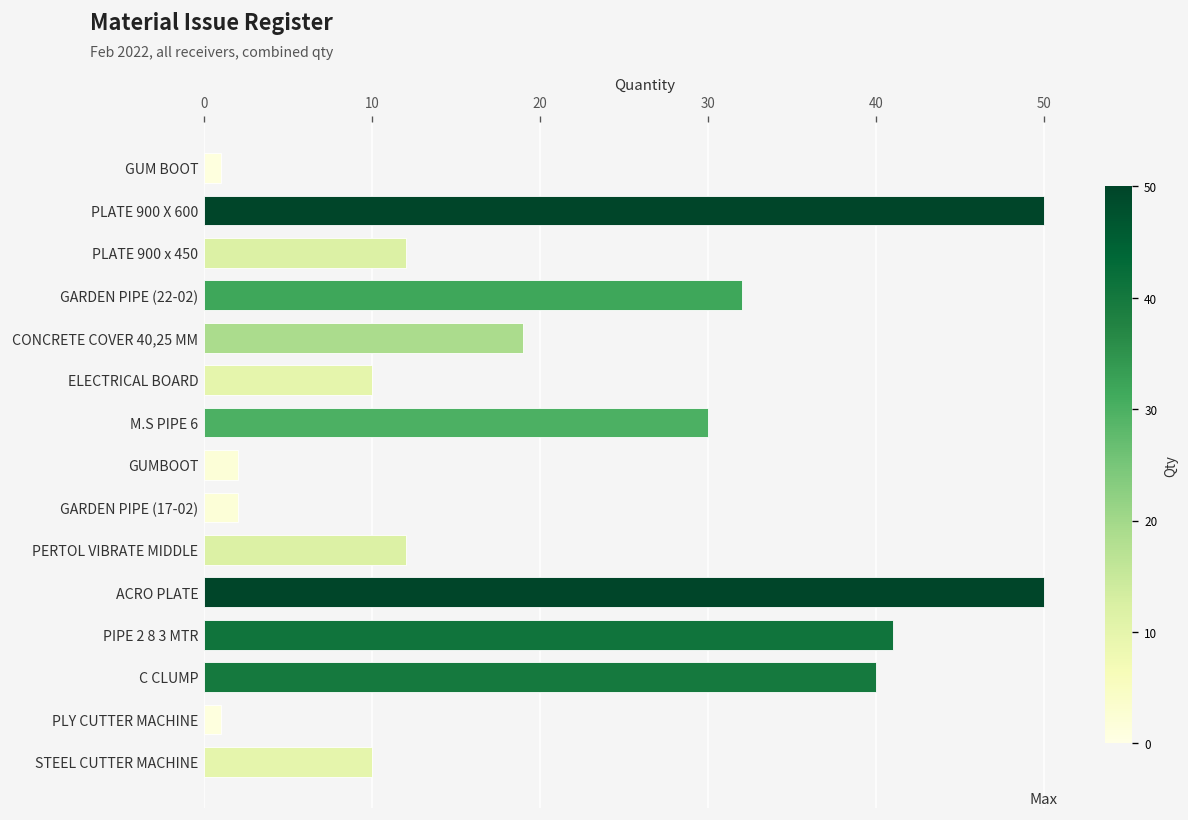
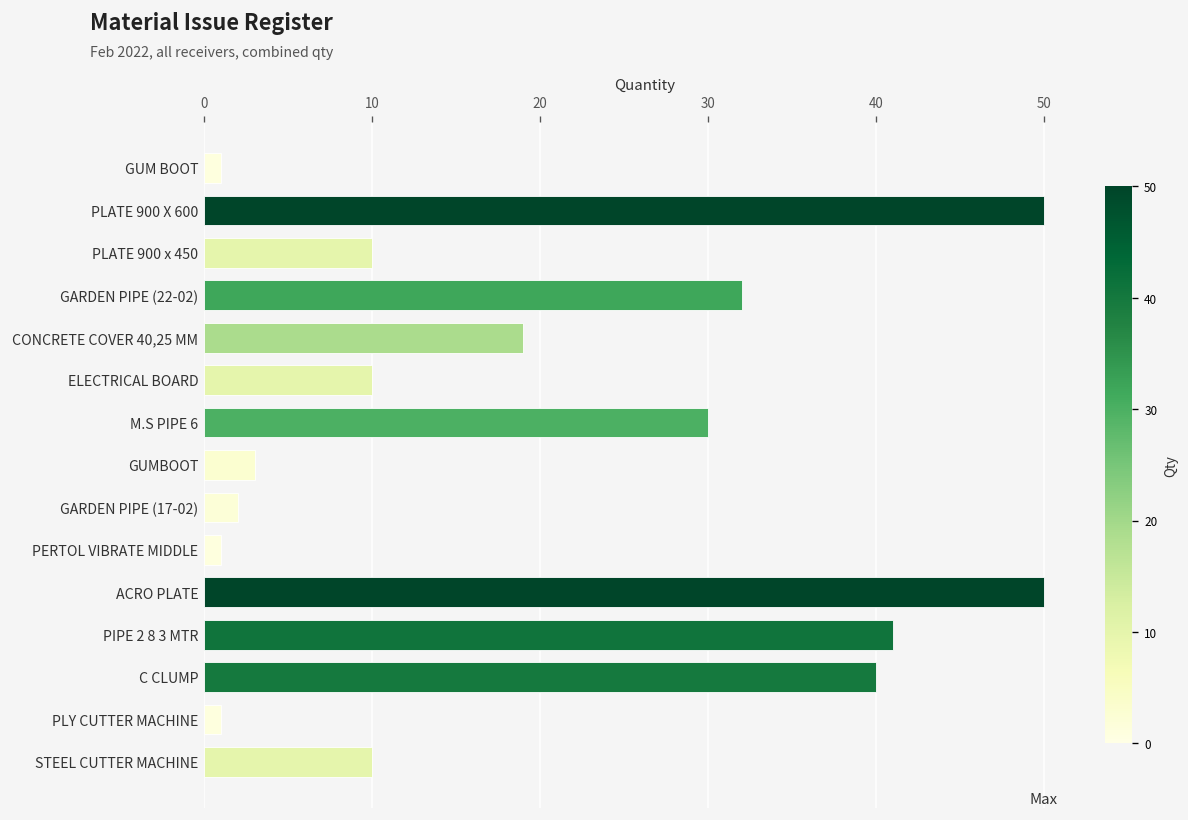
PLATE 900 x 450: 12 -> 10
GUMBOOT: 2 -> 3
PERTOL VIBRATE MIDDLE: 12 -> 1
